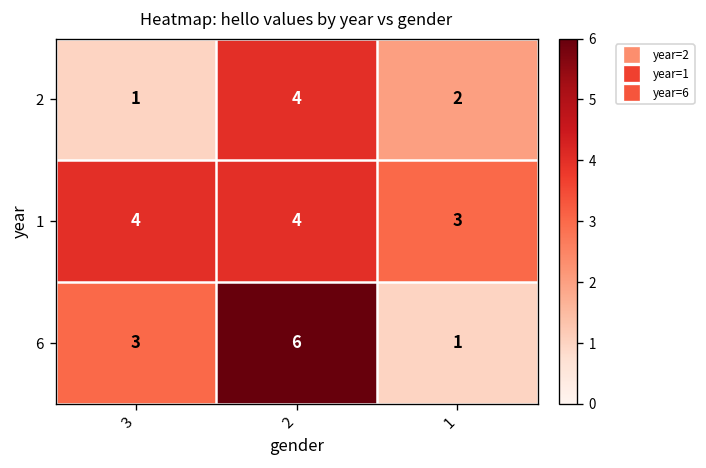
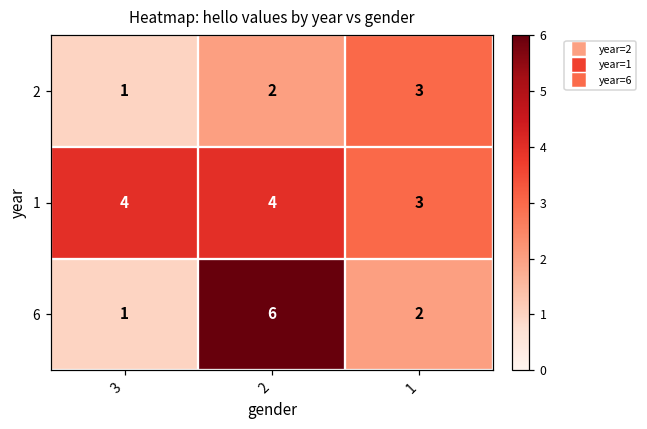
2, 2: 4 -> 2
2, 1: 2 -> 3
6, 3: 3 -> 1
6, 1: 1 -> 2
